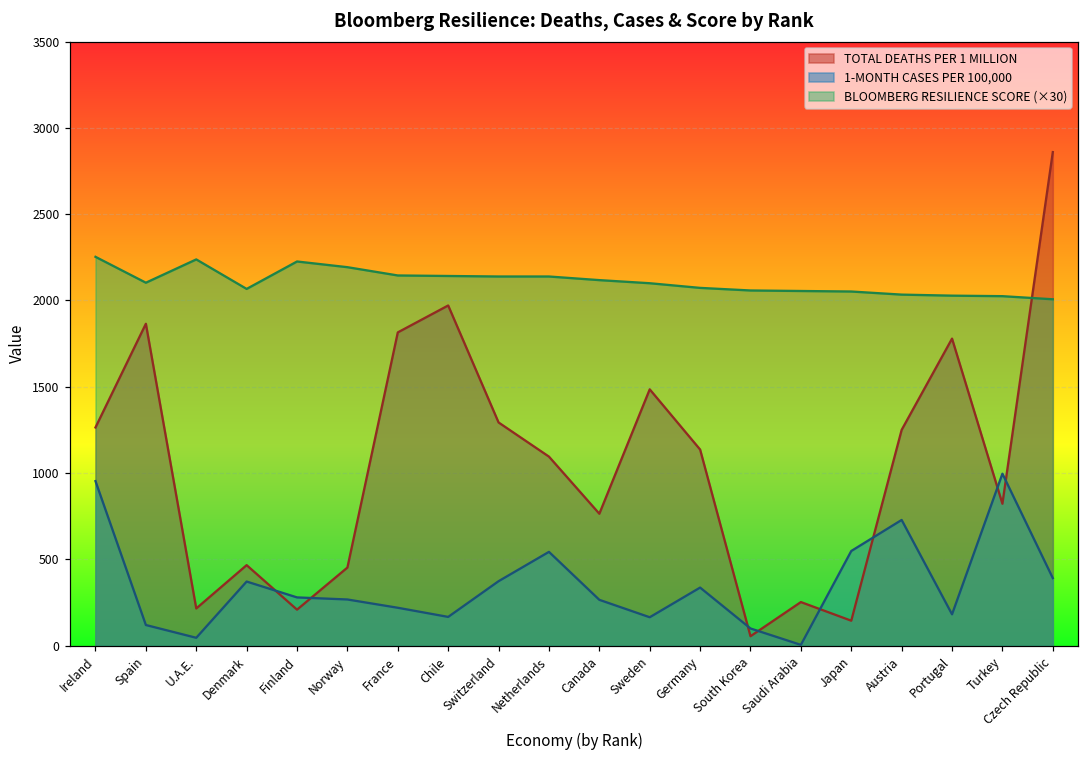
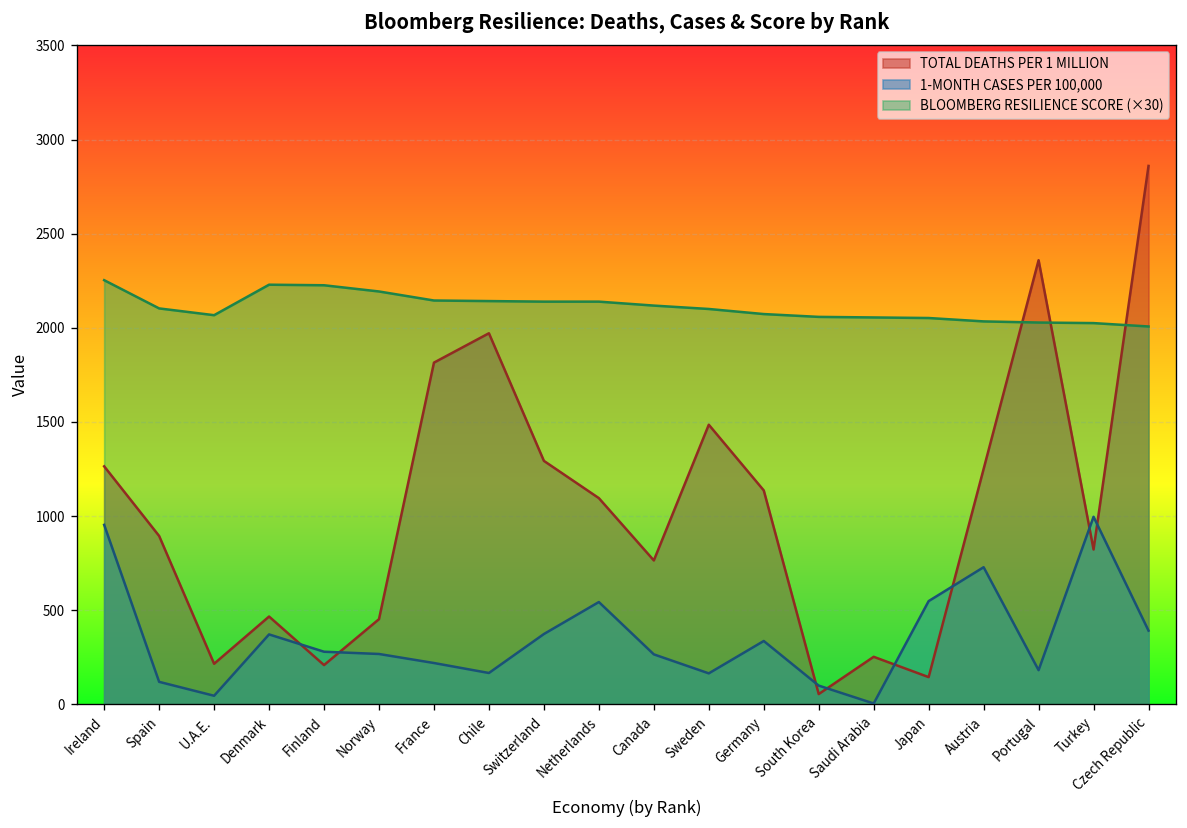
TOTAL DEATHS PER 1 MILLION, Spain: 1870 -> 890
BLOOMBERG RESILIENCE SCORE (×30), U.A.E.: 2240 -> 2070
BLOOMBERG RESILIENCE SCORE (×30), Denmark: 2070 -> 2230
TOTAL DEATHS PER 1 MILLION, Portugal: 1780 -> 2360
